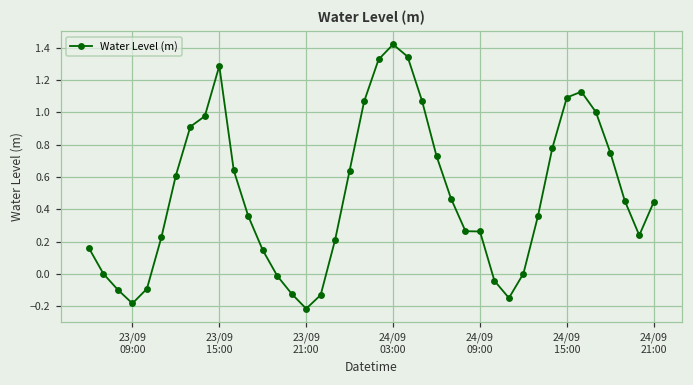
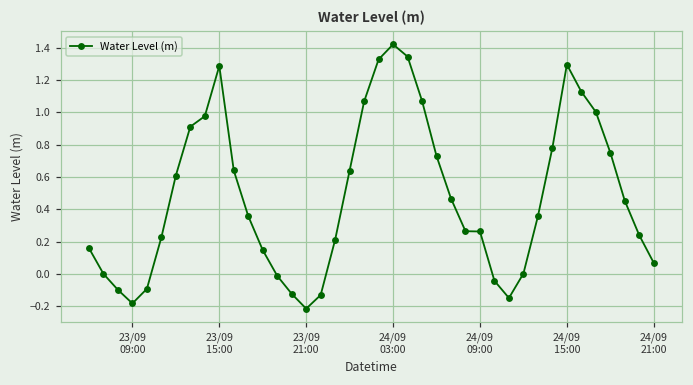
24/09 15:00: 1.09 -> 1.30
24/09 21:00: 0.45 -> 0.07
